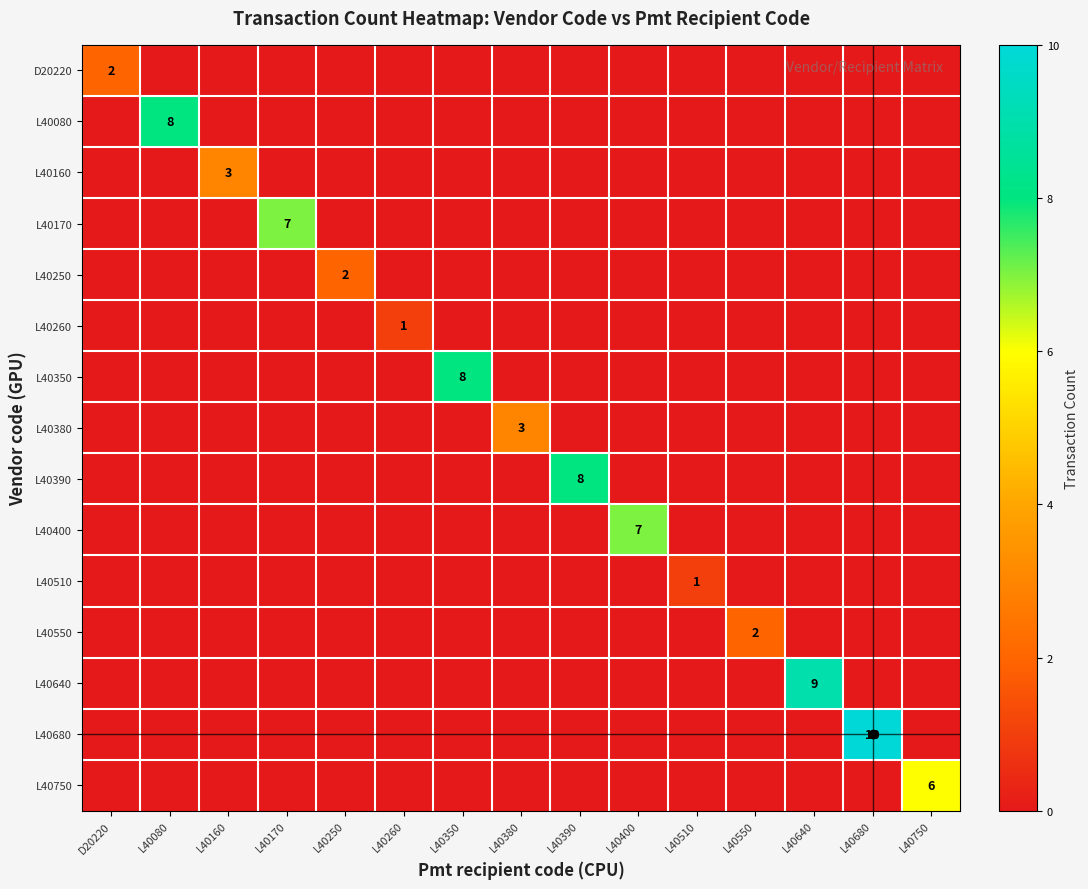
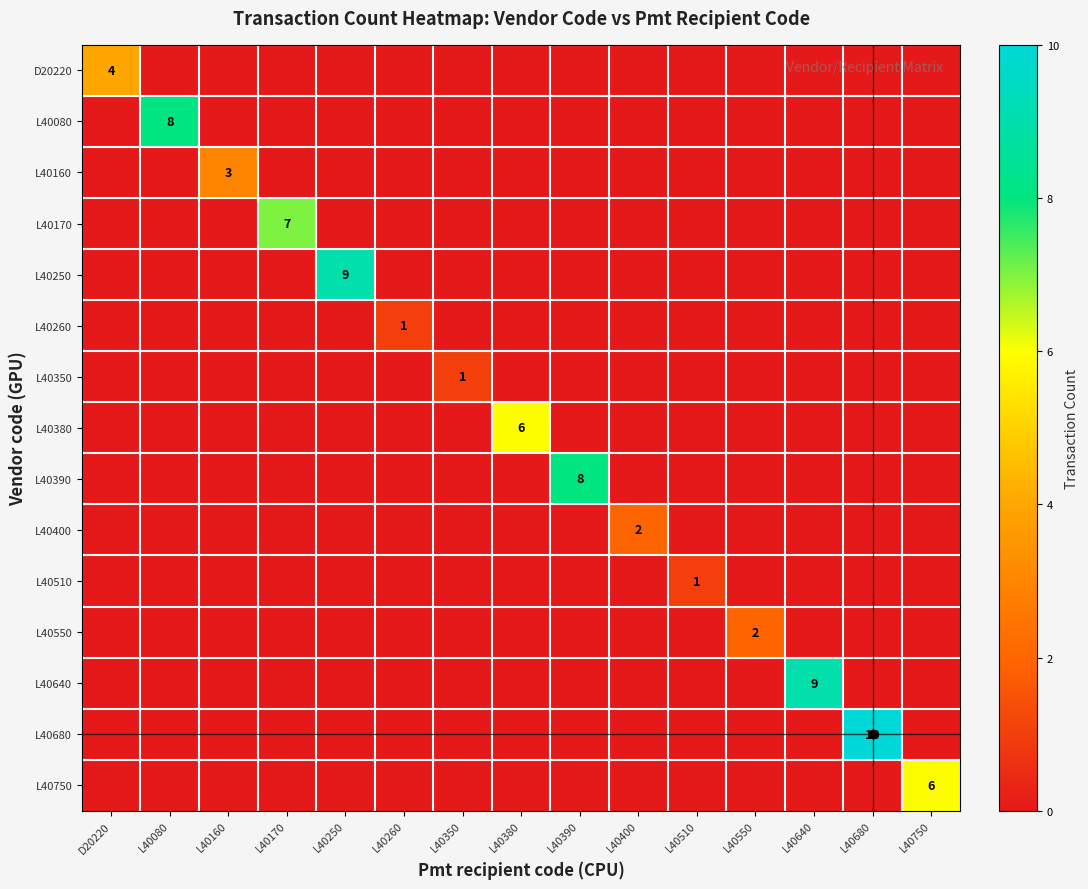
D20220, D20220: 2 -> 4
L40250, L40250: 2 -> 9
L40350, L40350: 8 -> 1
L40380, L40380: 3 -> 6
L40400, L40400: 7 -> 2
